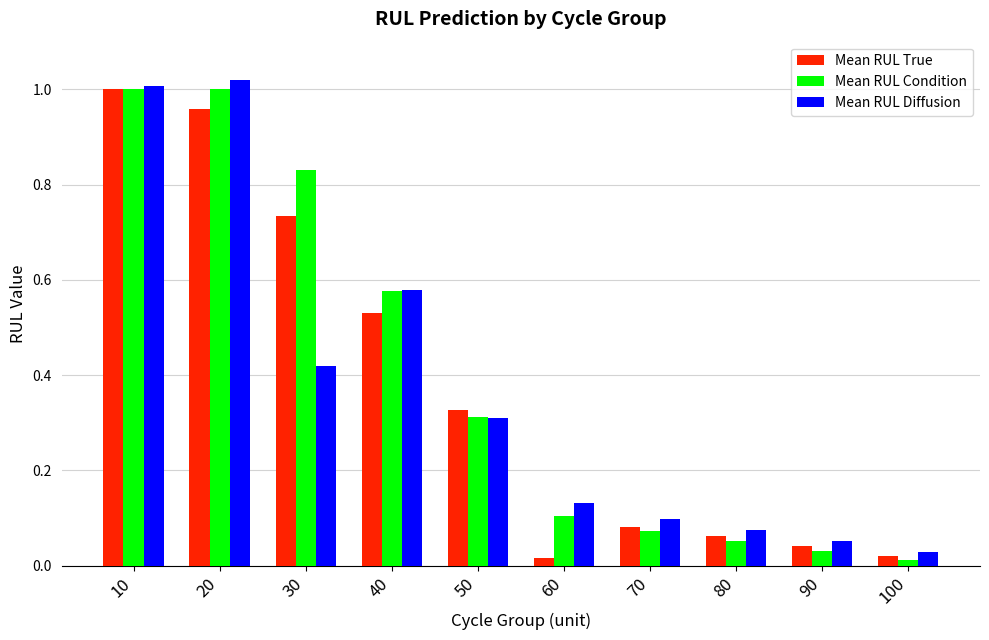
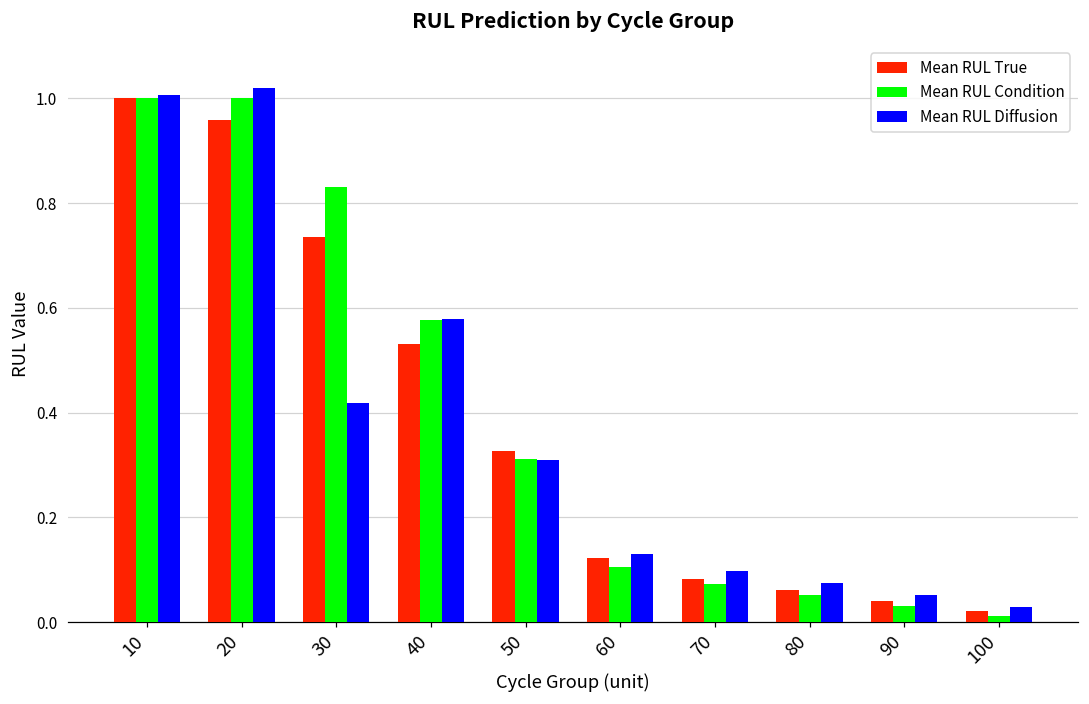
Mean RUL True, 60: 0.02 -> 0.12
